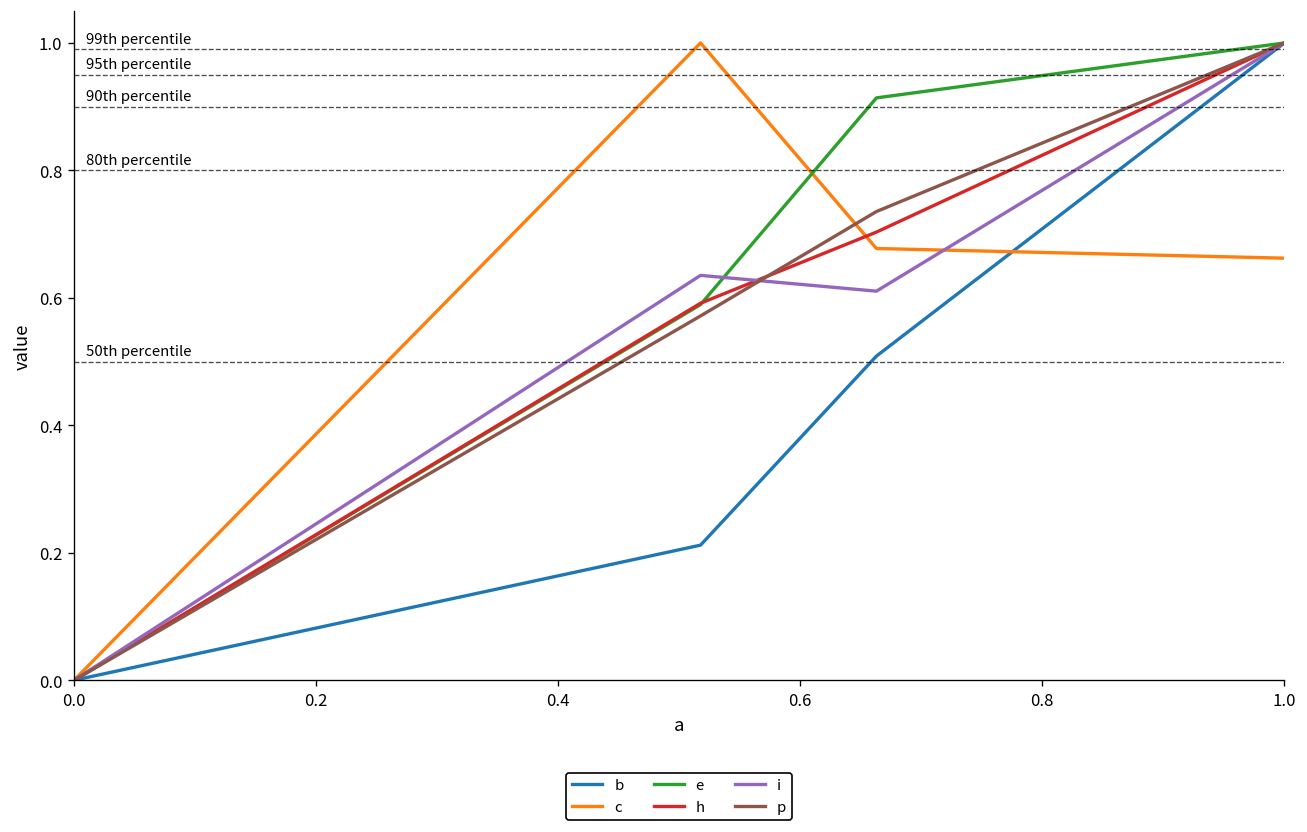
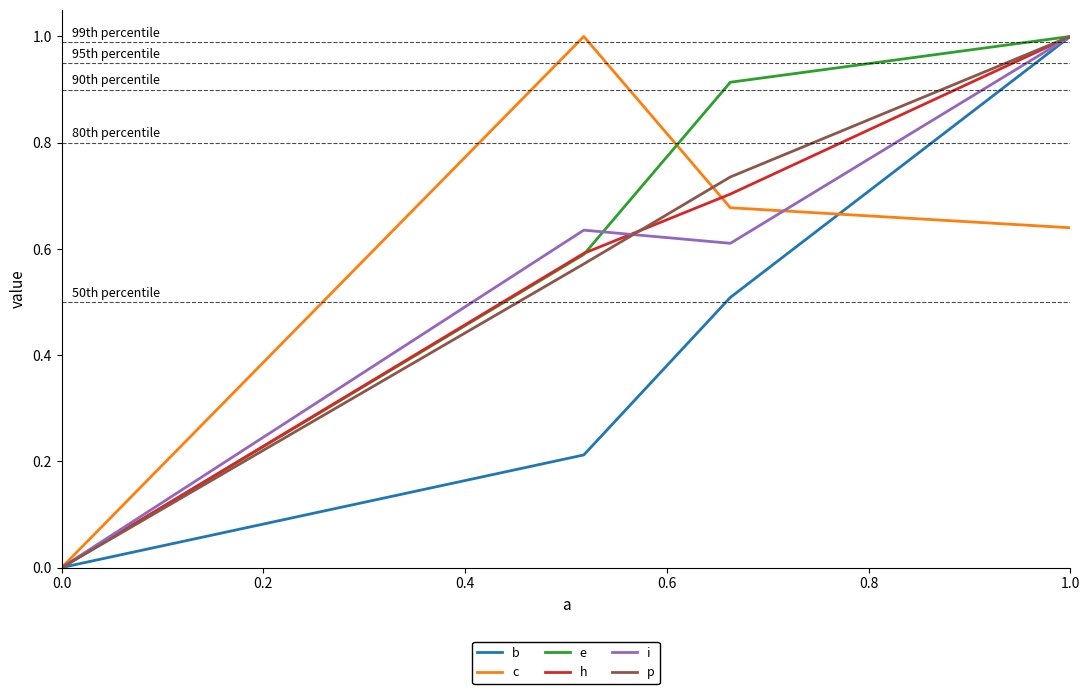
c, 1.0: 0.66 -> 0.64
